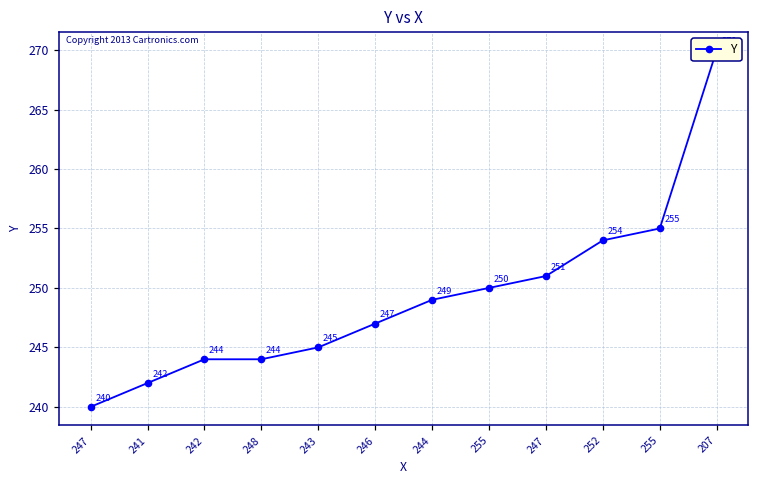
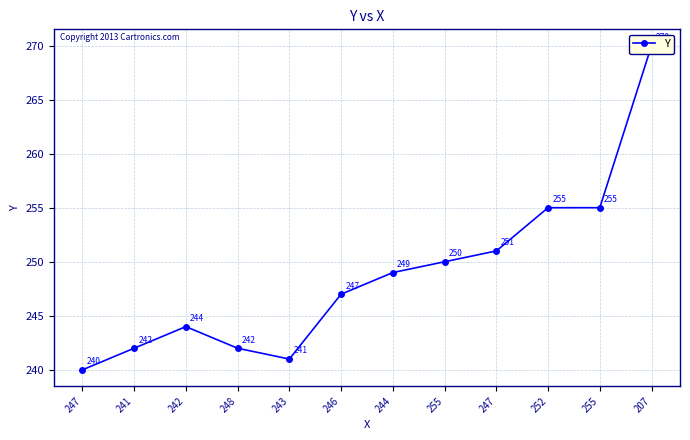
248: 244 -> 242
243: 245 -> 241
252: 254 -> 255
